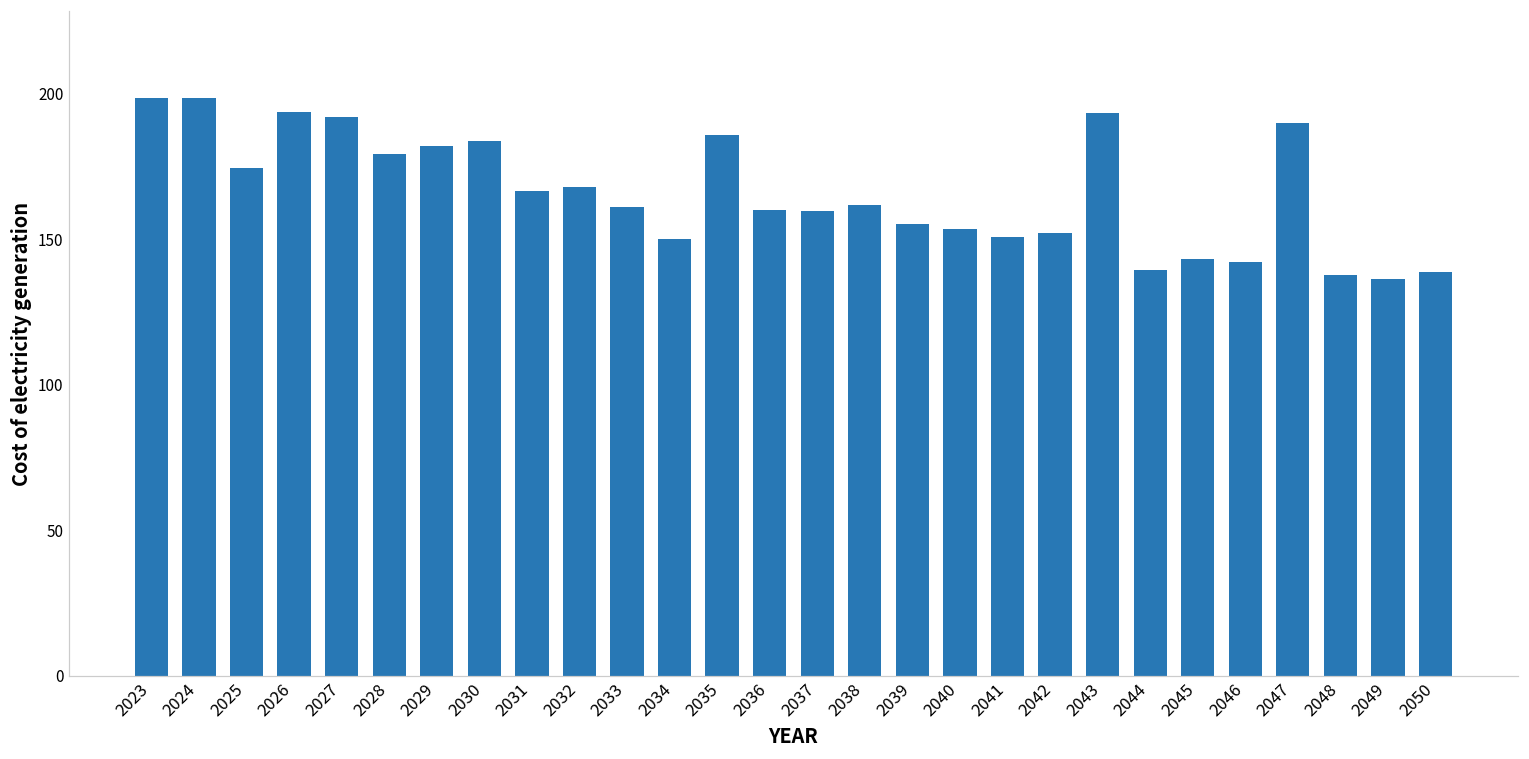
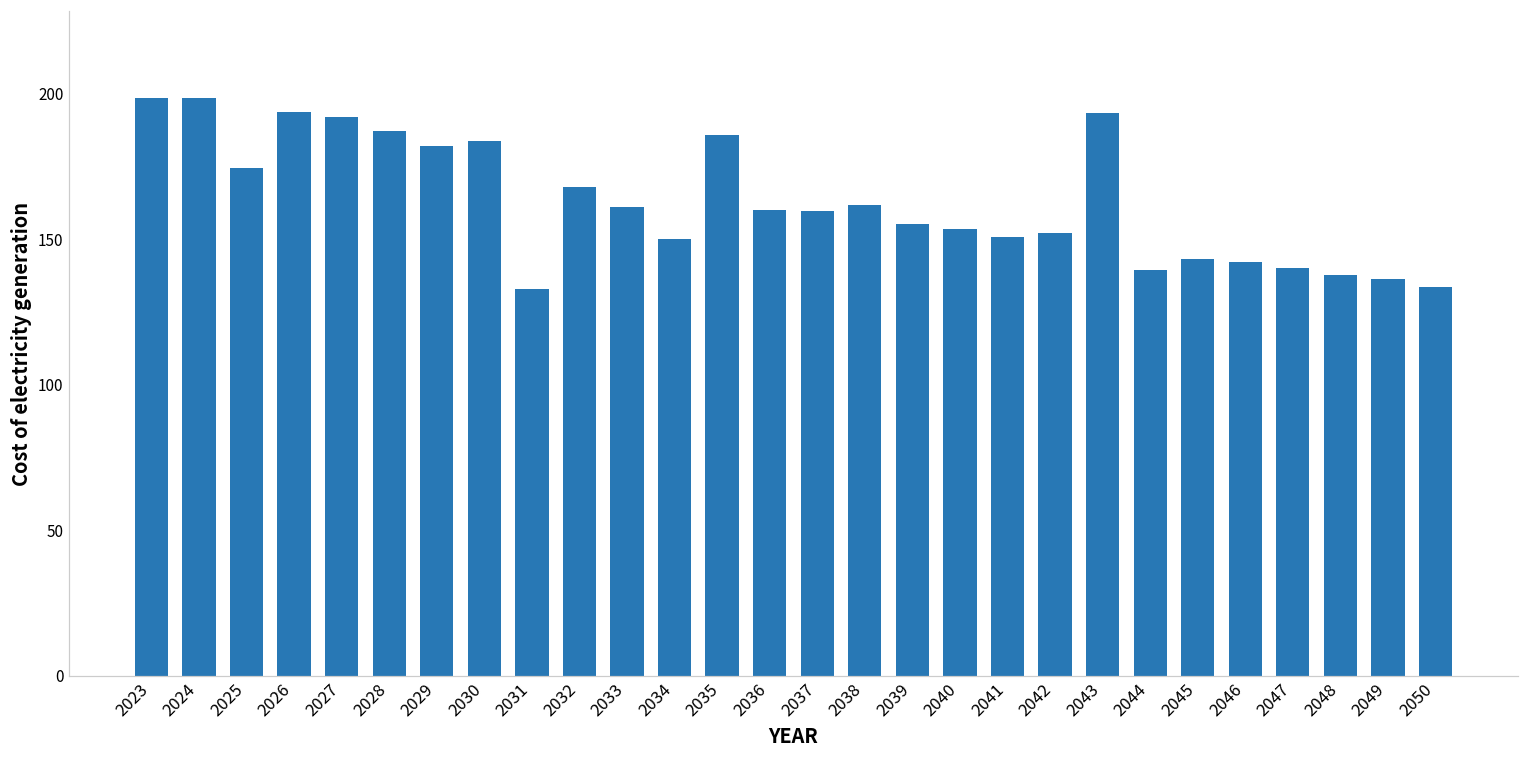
2028: 179 -> 187
2031: 167 -> 133
2047: 190 -> 140
2050: 139 -> 134
